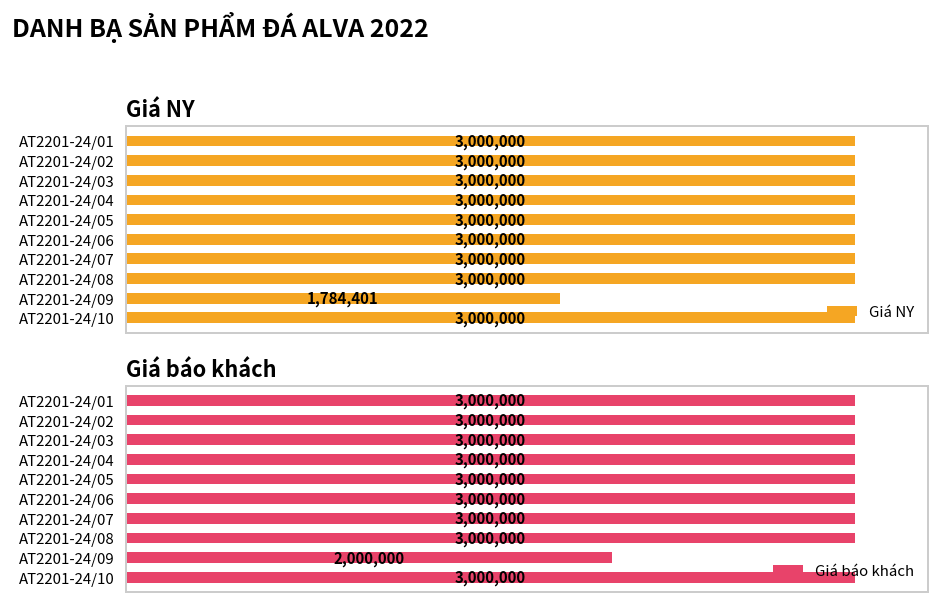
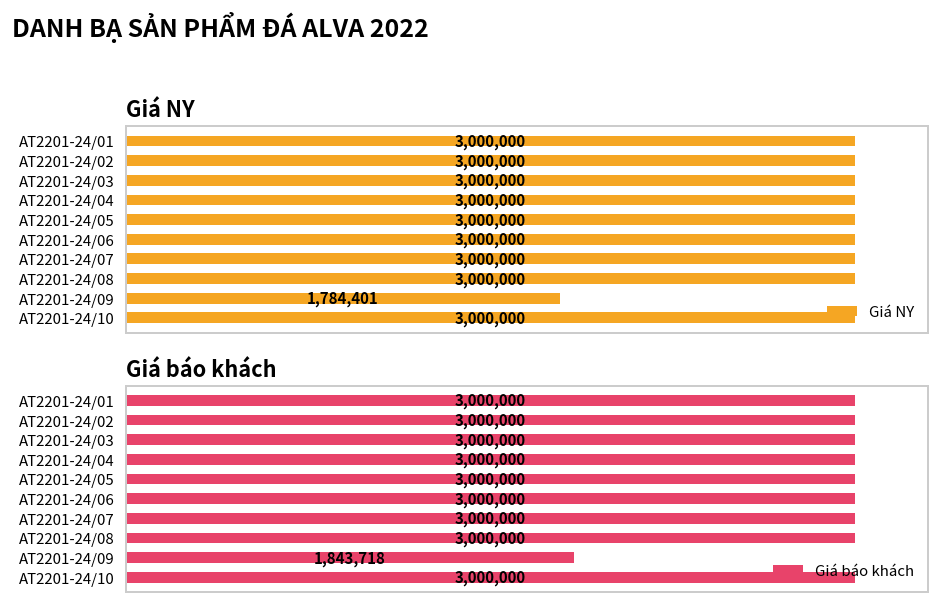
Giá báo khách, AT2201-24/09: 2,000,000 -> 1,843,718
